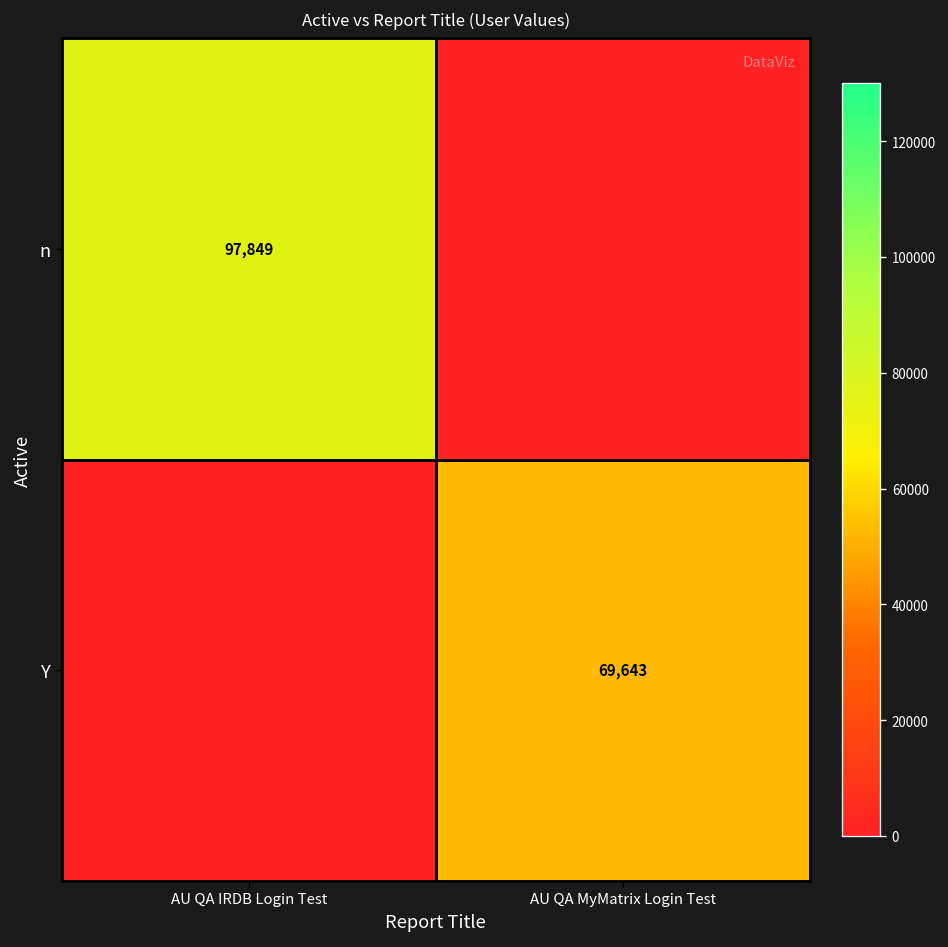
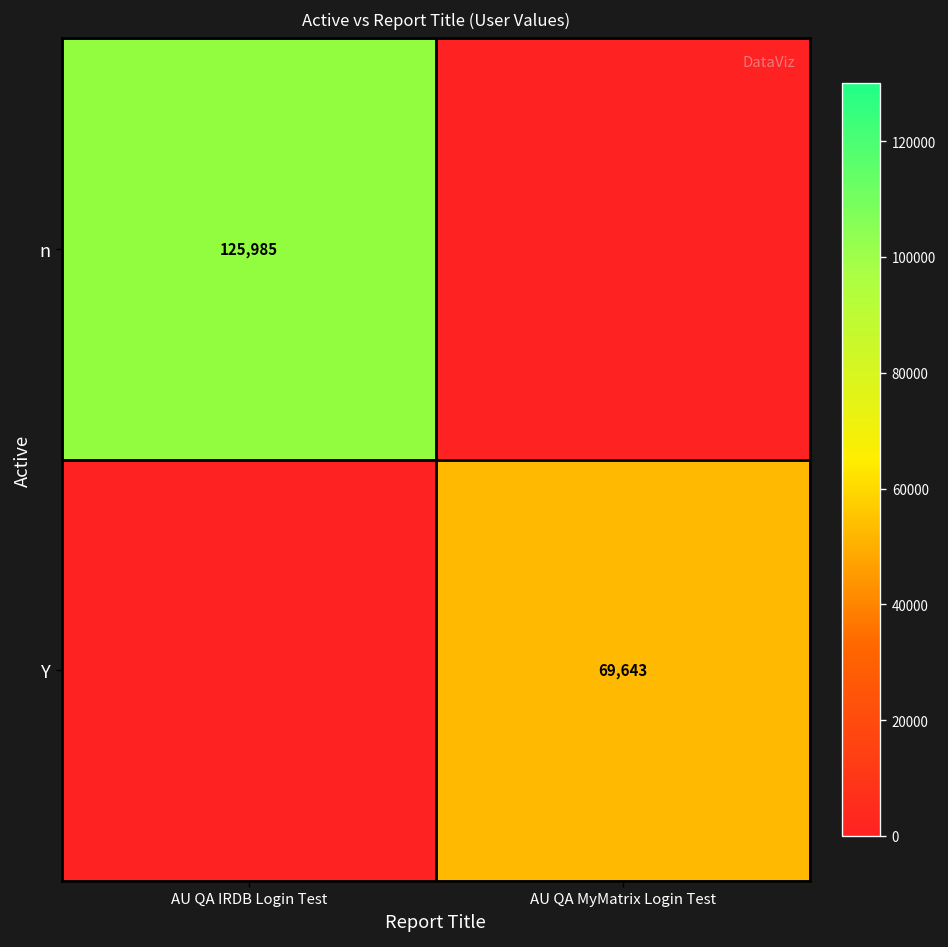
n, AU QA IRDB Login Test: 97,849 -> 125,985
